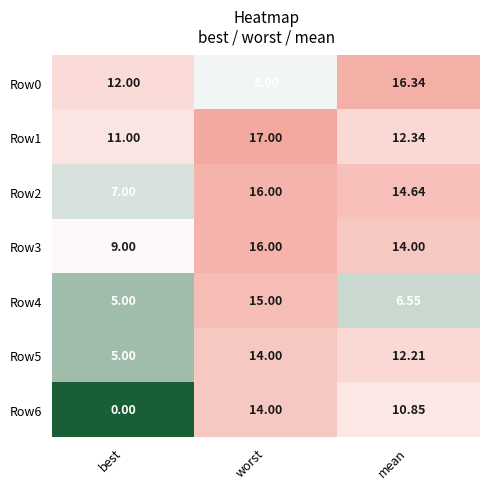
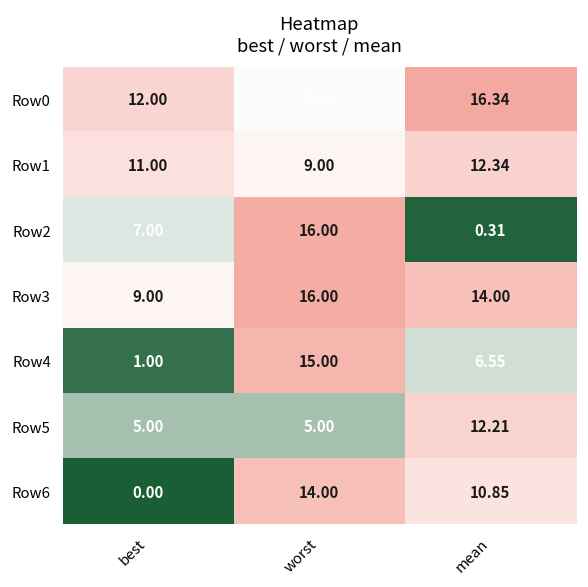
Row1, worst: 17.00 -> 9.00
Row2, mean: 14.64 -> 0.31
Row4, best: 5.00 -> 1.00
Row5, worst: 14.00 -> 5.00
